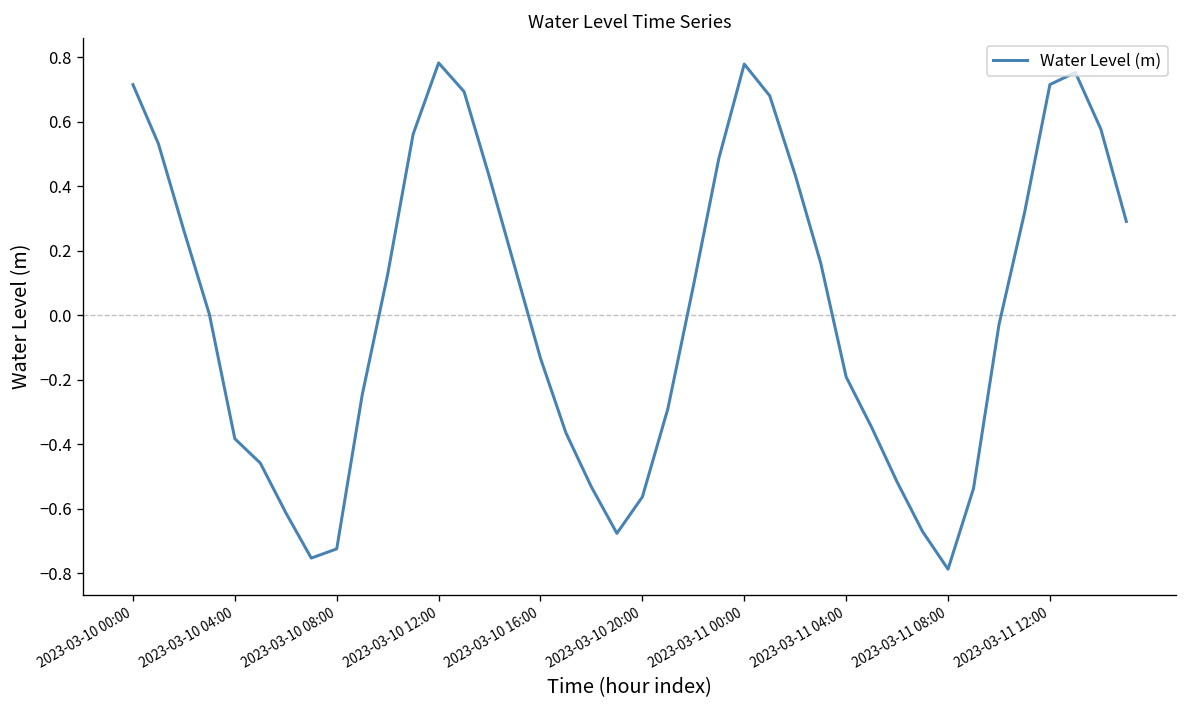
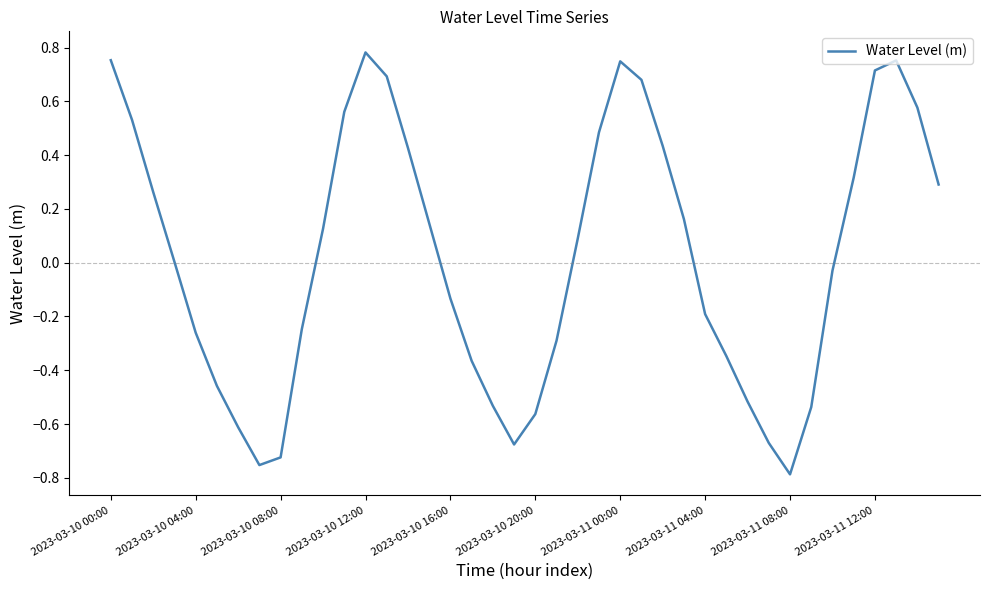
2023-03-10 00:00: 0.71 -> 0.75
2023-03-10 04:00: -0.38 -> -0.26
2023-03-11 00:00: 0.78 -> 0.75
